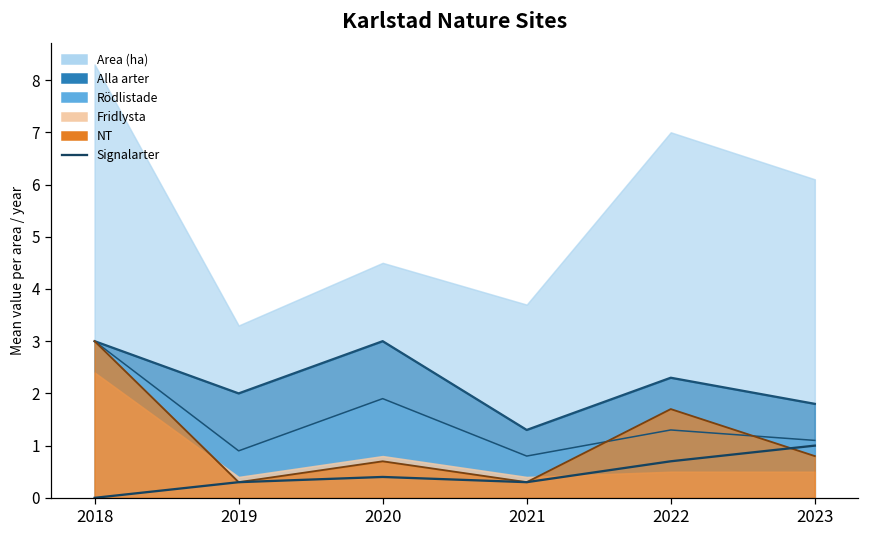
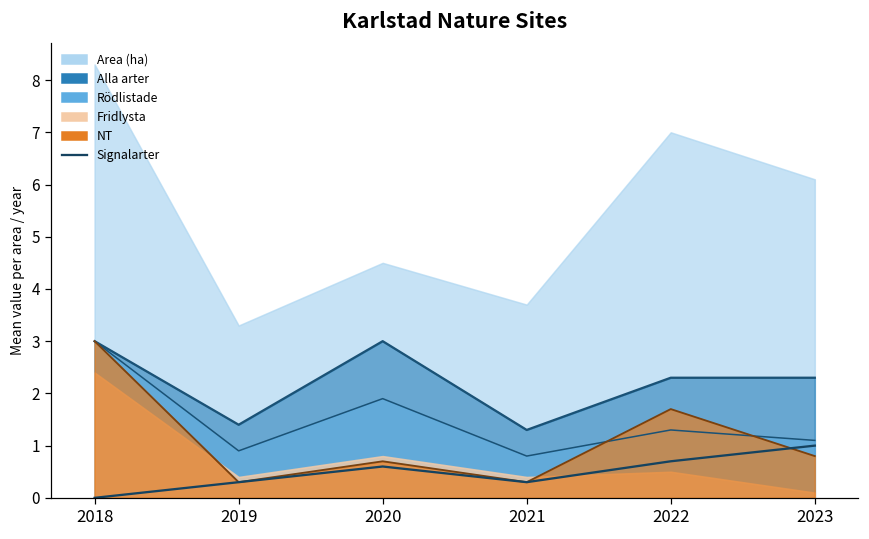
Alla arter, 2019: 2.0 -> 1.4
Signalarter, 2020: 0.4 -> 0.6
Alla arter, 2023: 1.8 -> 2.3
Fridlysta, 2023: 0.5 -> 0.1
